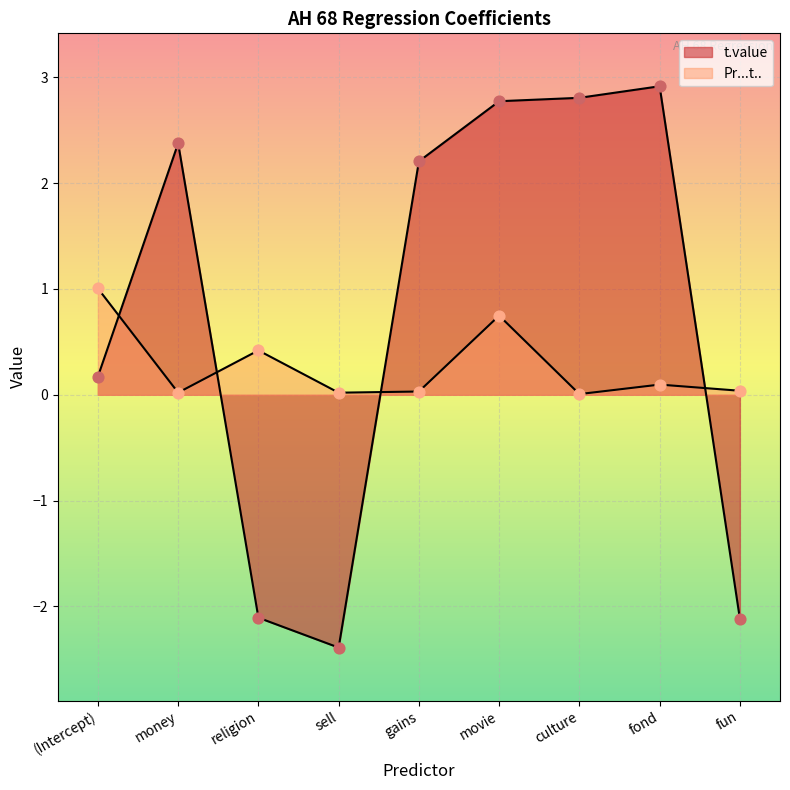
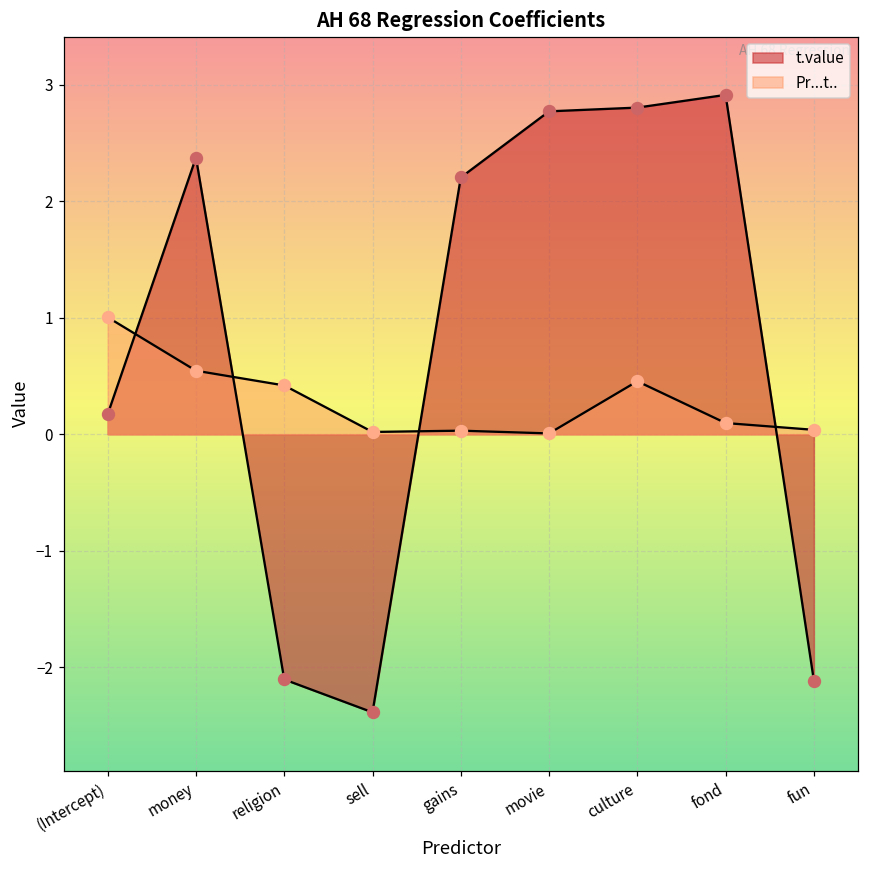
Pr...t.., money: 0.02 -> 0.55
Pr...t.., movie: 0.75 -> 0.01
Pr...t.., culture: 0.01 -> 0.46
